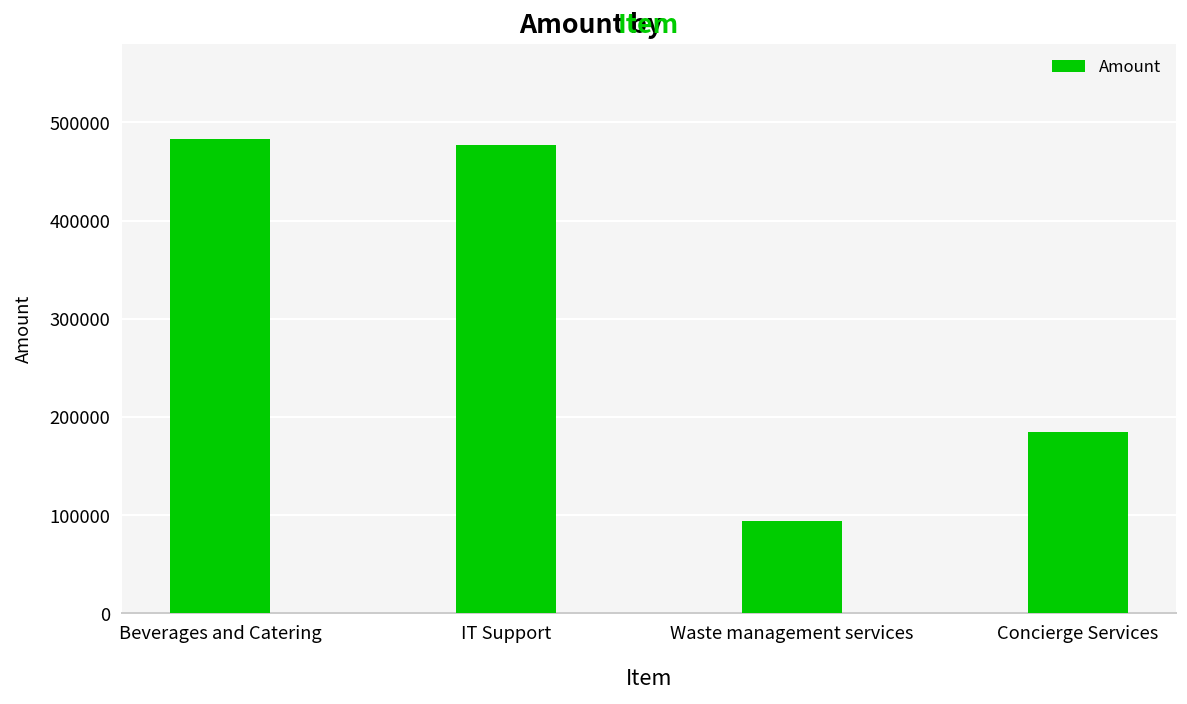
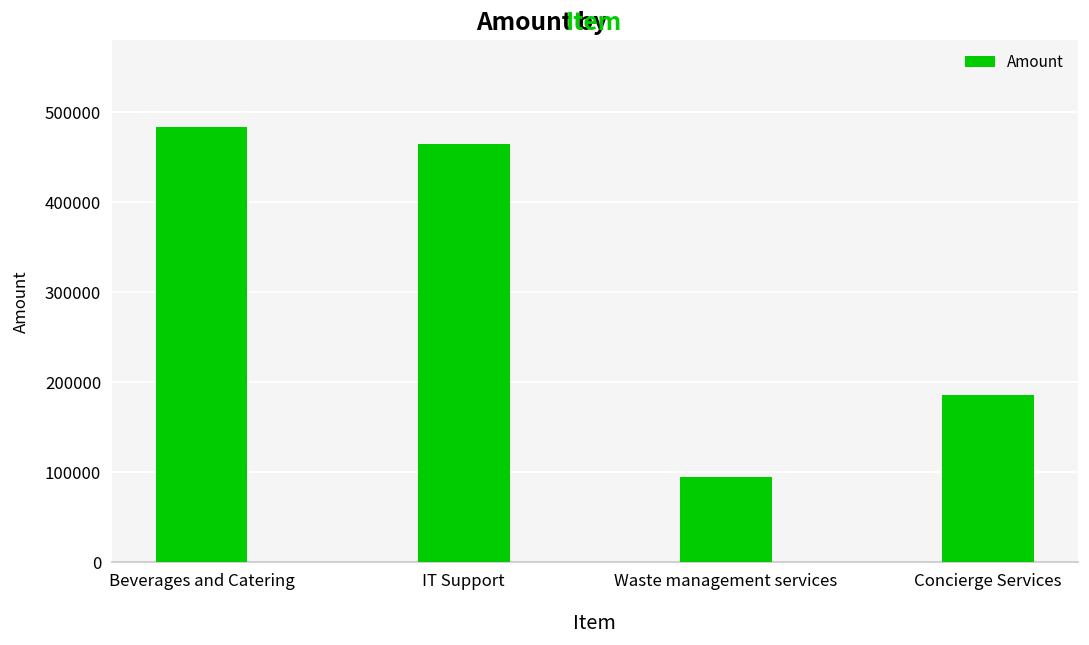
IT Support: 480000 -> 460000
